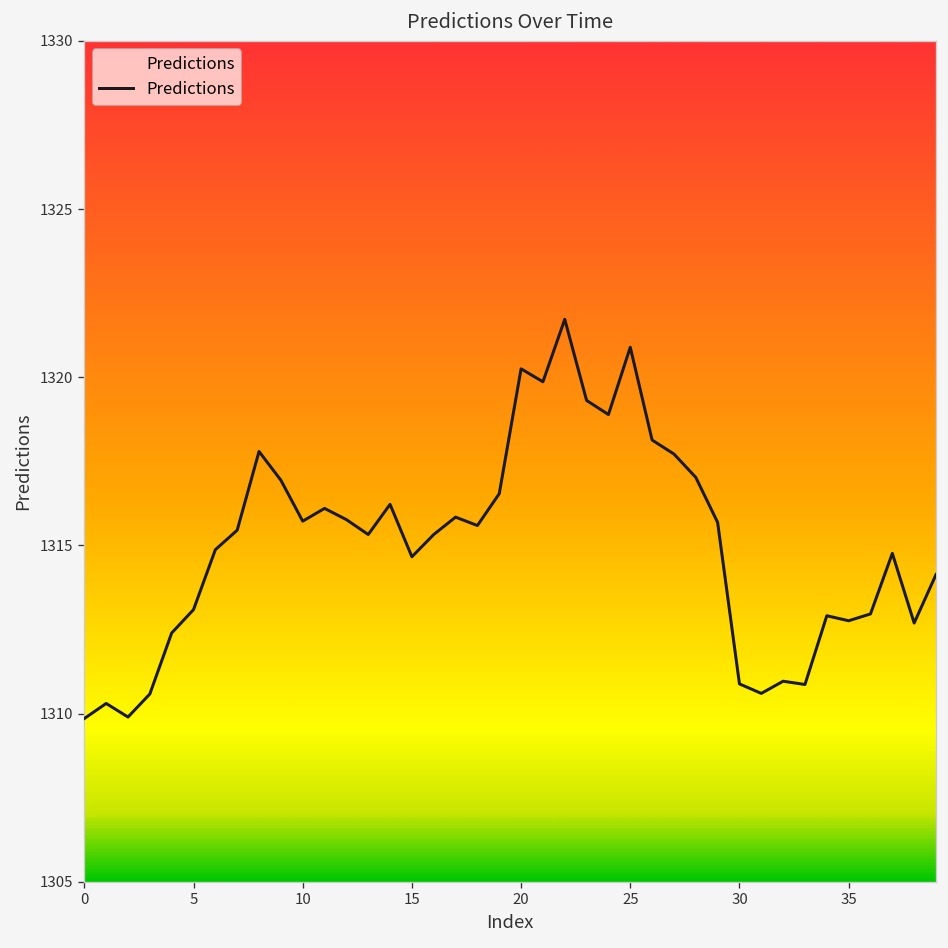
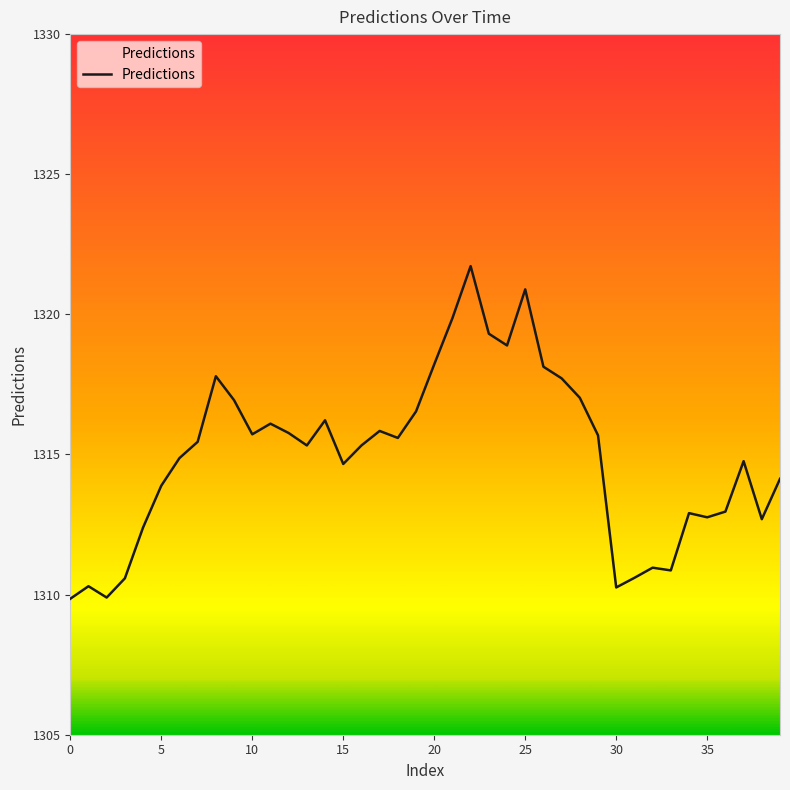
5: 1313.1 -> 1313.9
20: 1320.2 -> 1318.2
30: 1310.9 -> 1310.3
